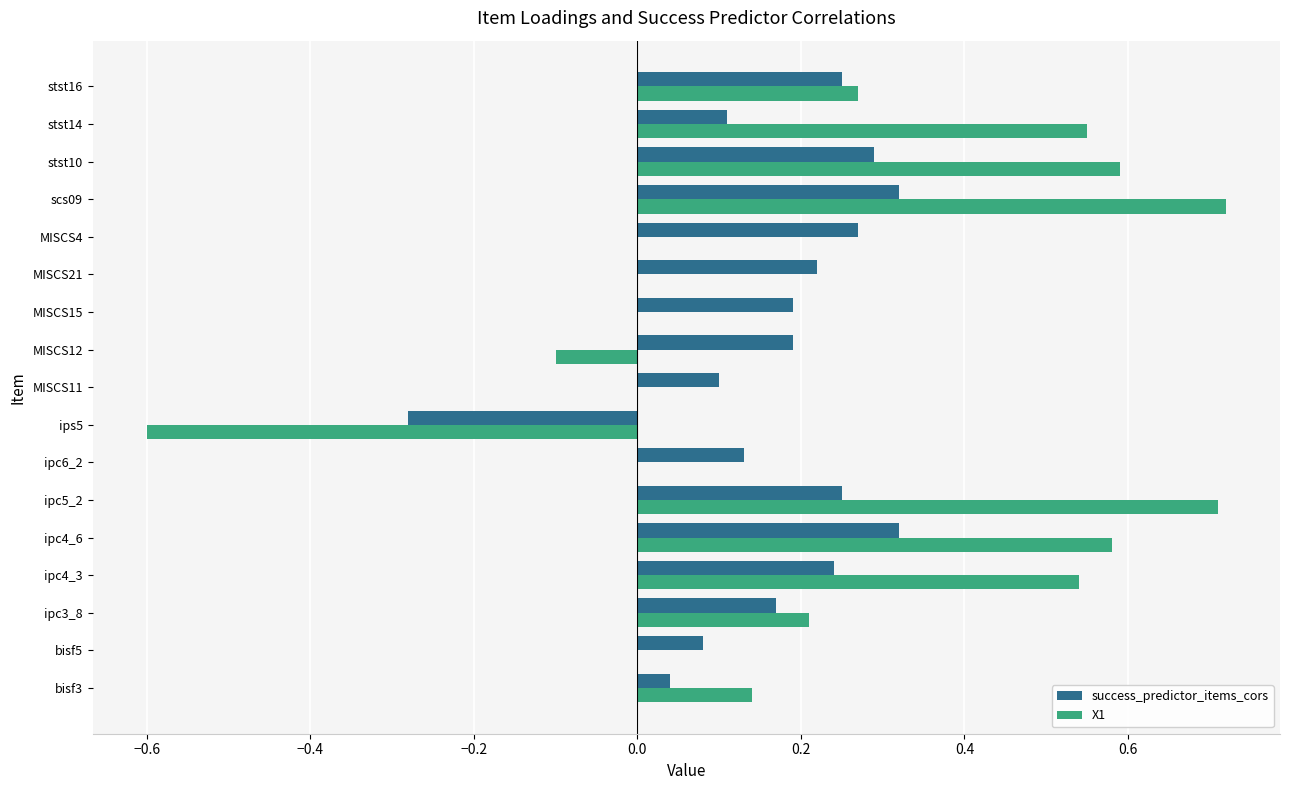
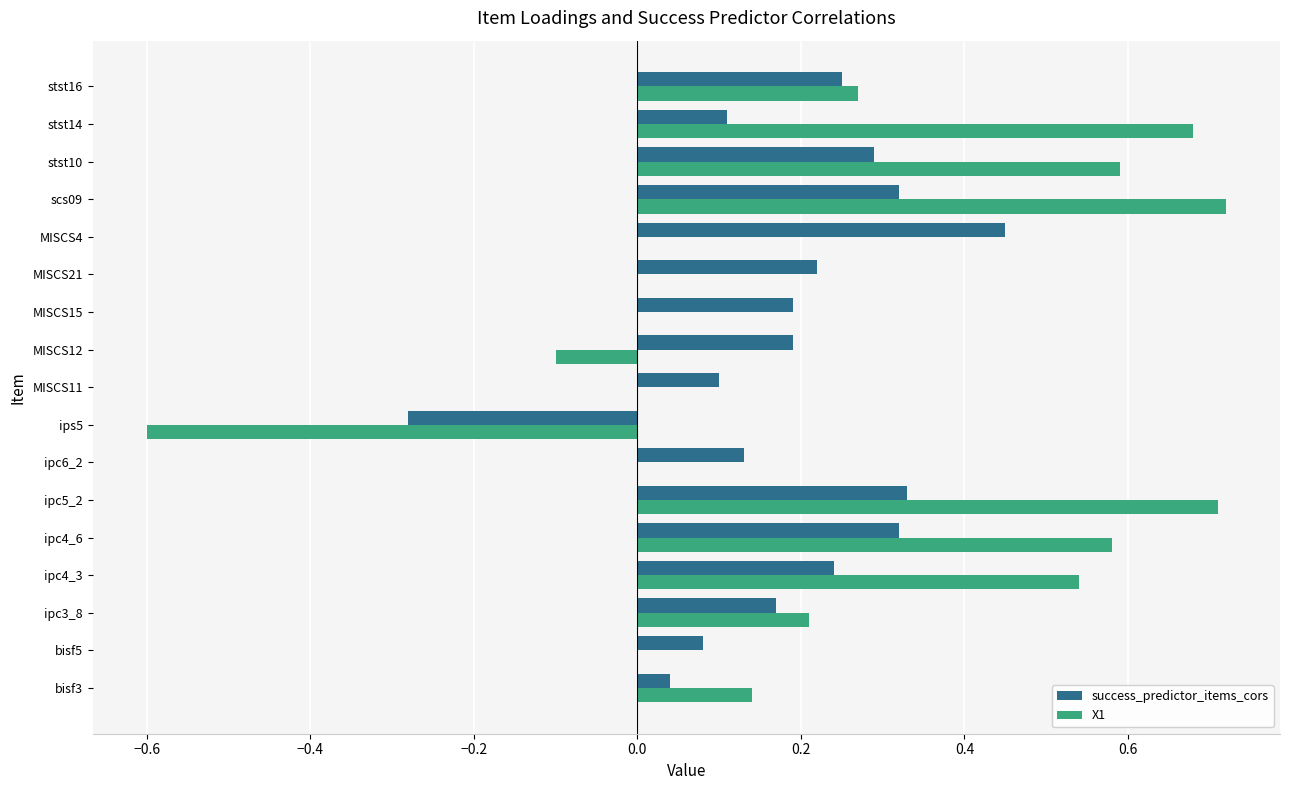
X1, stst14: 0.55 -> 0.68
success_predictor_items_cors, MISCS4: 0.27 -> 0.45
success_predictor_items_cors, ipc5_2: 0.25 -> 0.33
